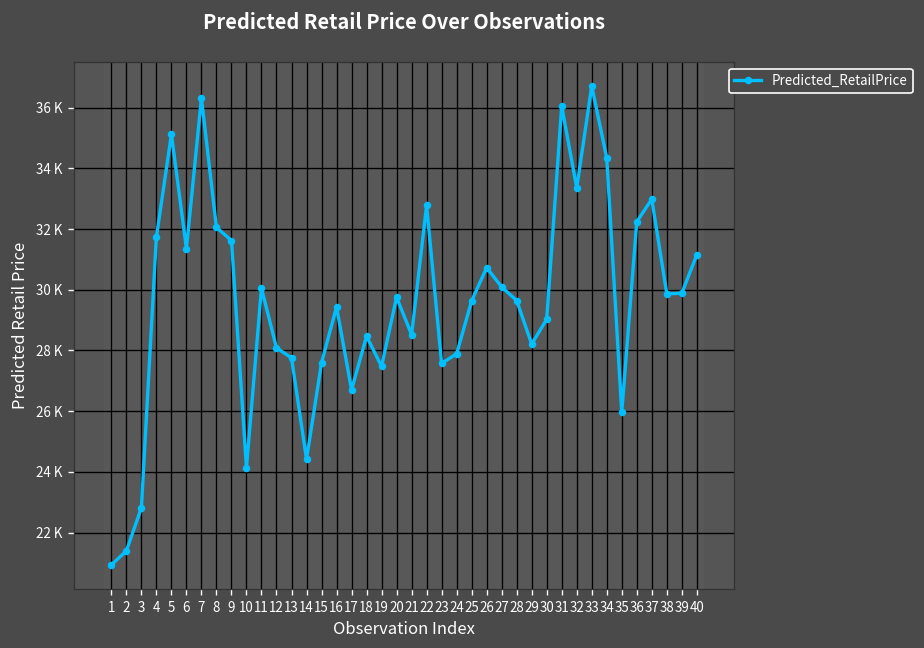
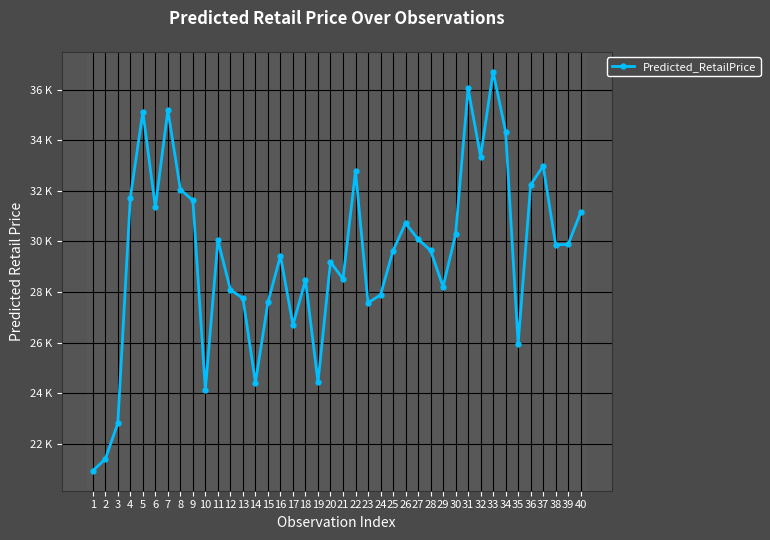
7: 36300 -> 35200
19: 27500 -> 24400
20: 29800 -> 29200
30: 29000 -> 30300
